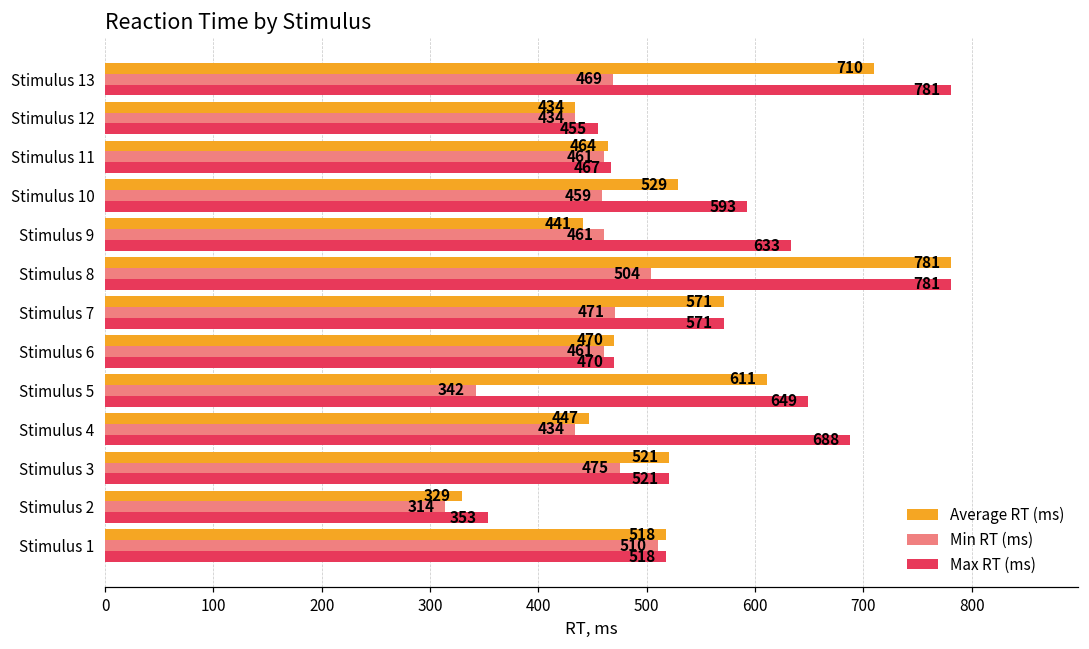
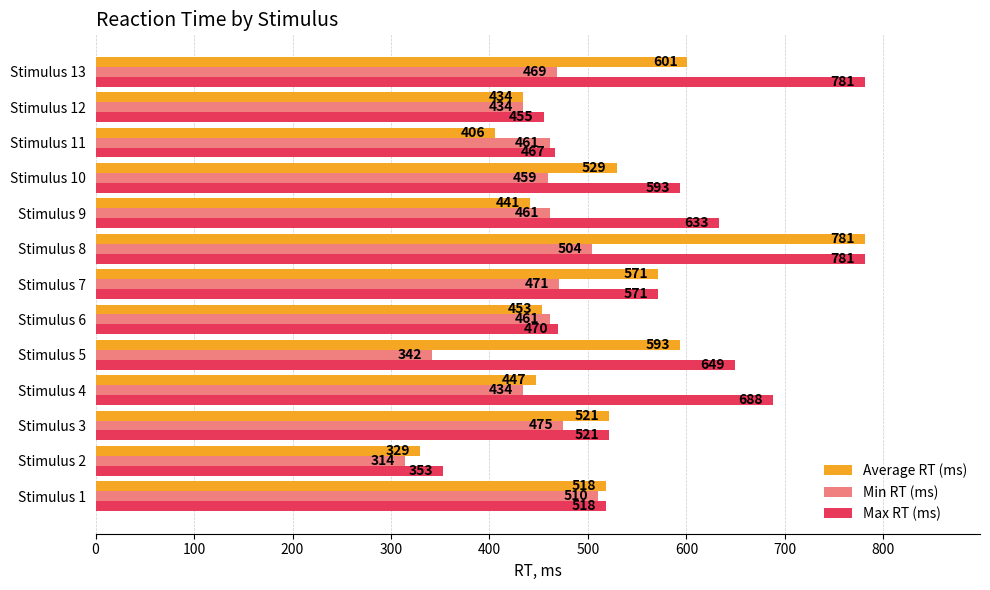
Average RT (ms), Stimulus 13: 710 -> 601
Average RT (ms), Stimulus 11: 464 -> 406
Average RT (ms), Stimulus 6: 470 -> 453
Average RT (ms), Stimulus 5: 611 -> 593
